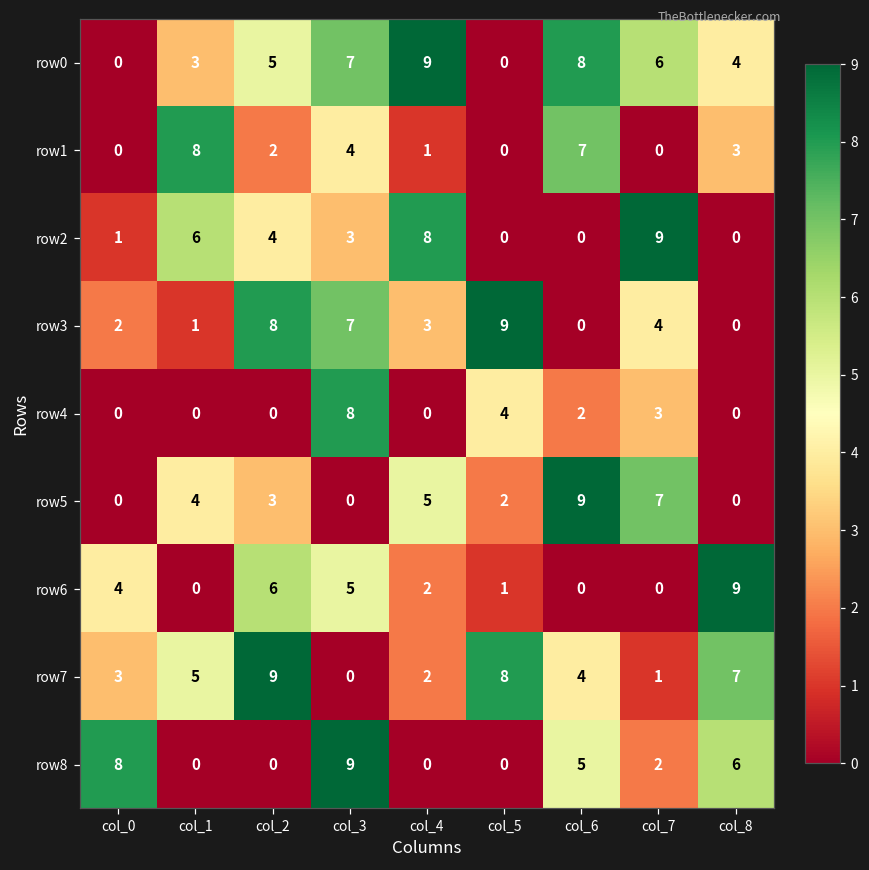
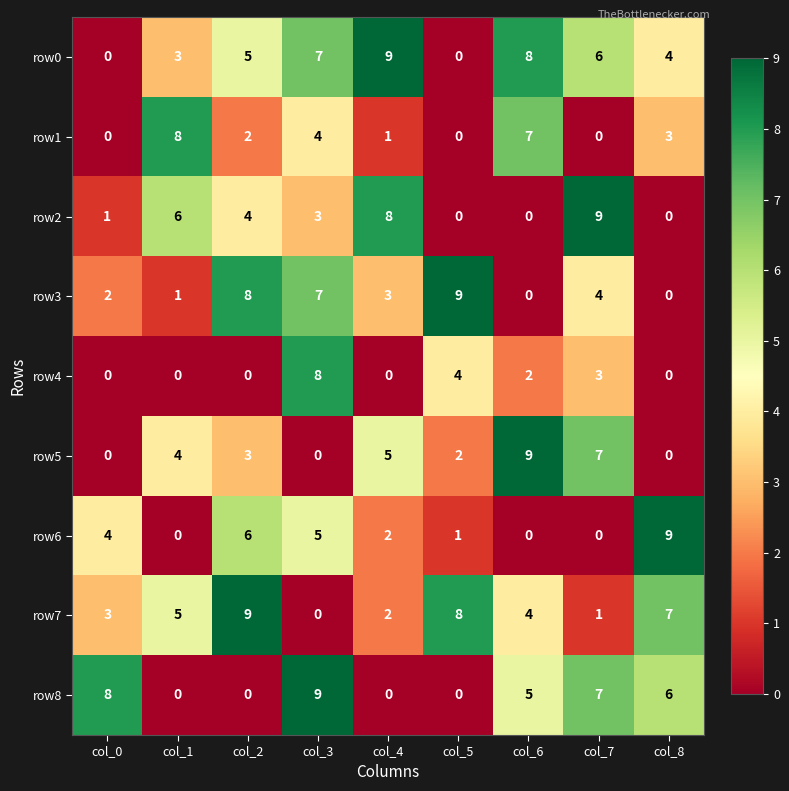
row8, col_7: 2 -> 7
